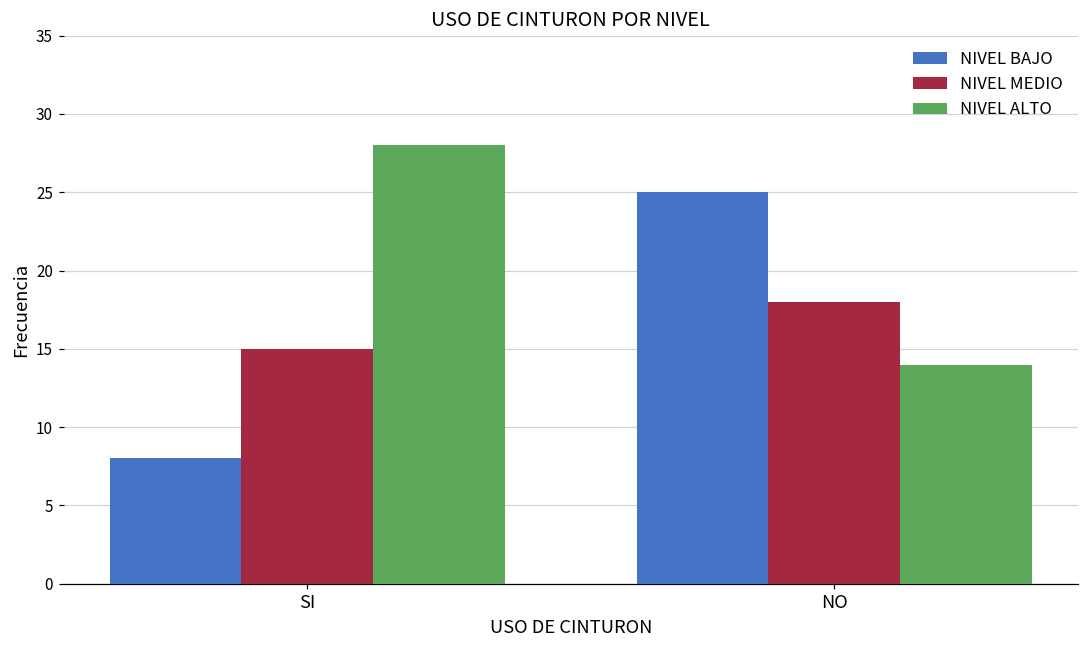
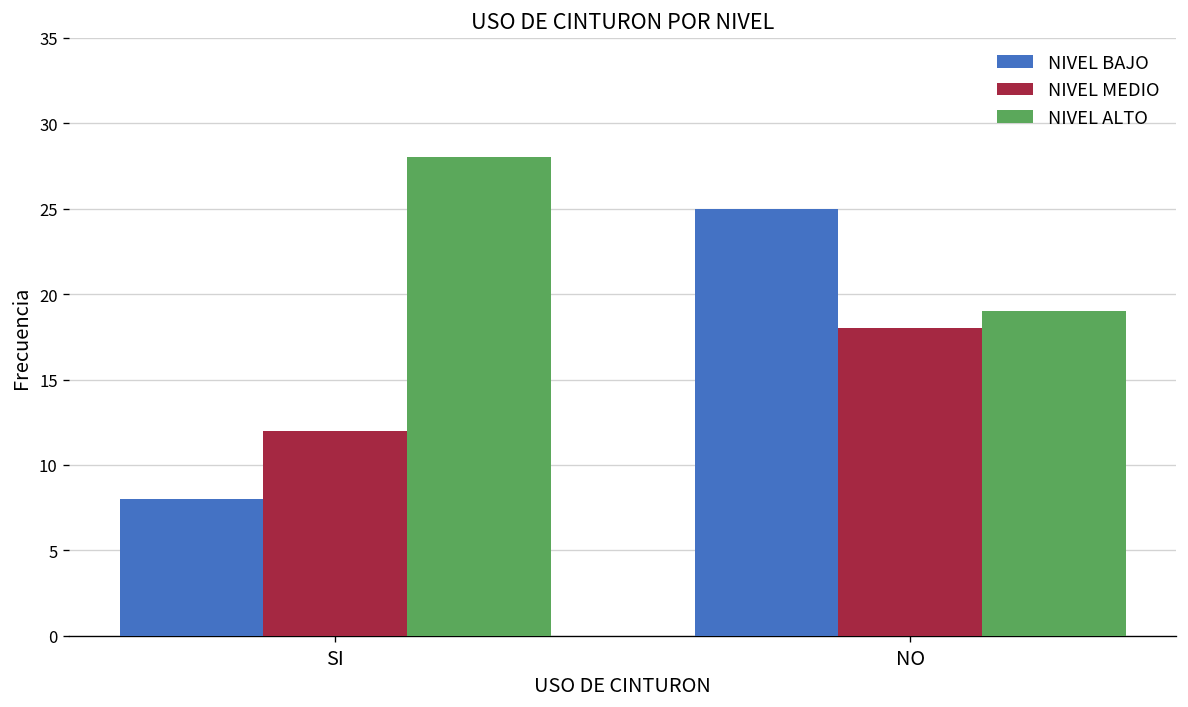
NIVEL MEDIO, SI: 15 -> 12
NIVEL ALTO, NO: 14 -> 19
